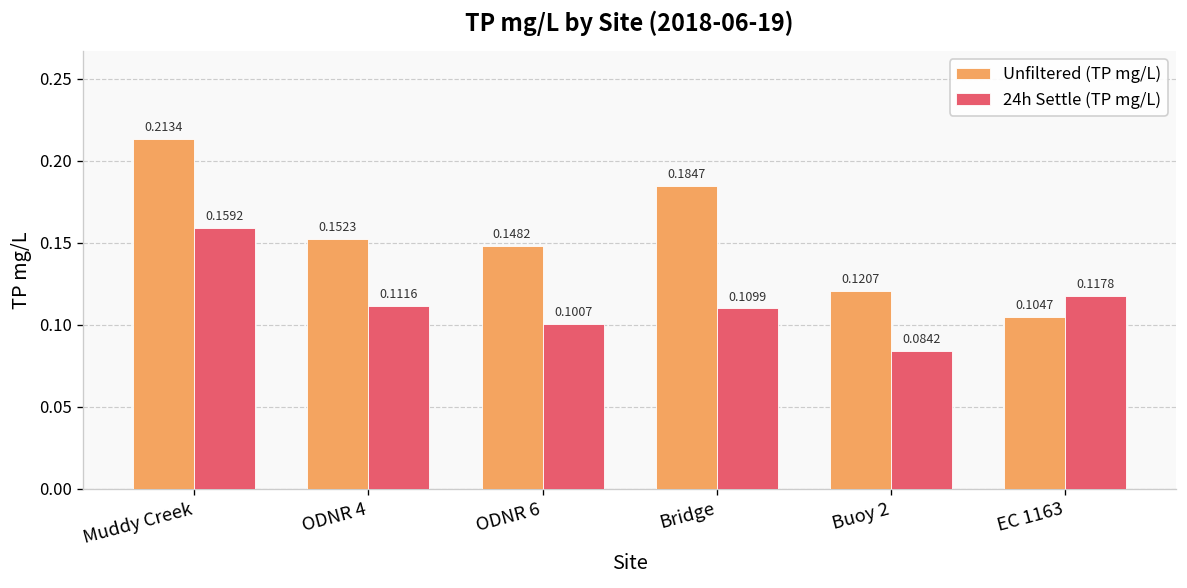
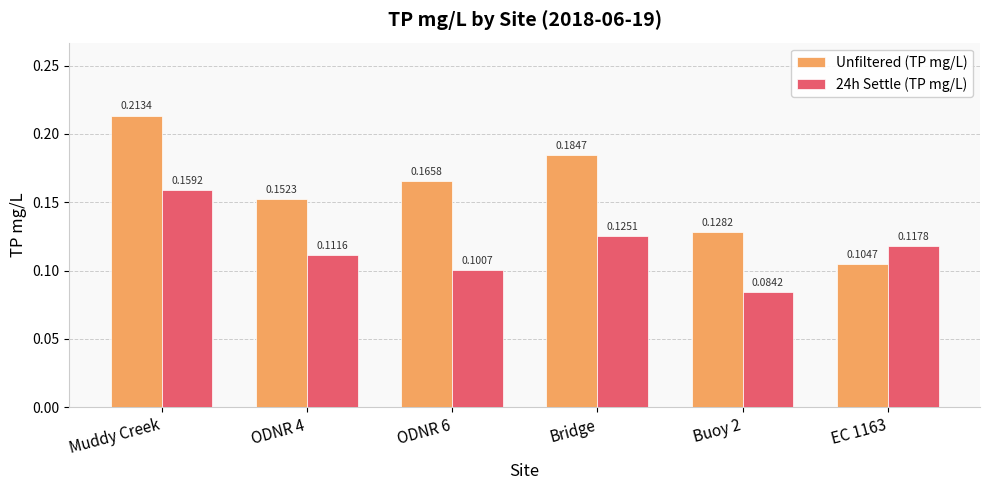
Unfiltered (TP mg/L), ODNR 6: 0.1482 -> 0.1658
24h Settle (TP mg/L), Bridge: 0.1099 -> 0.1251
Unfiltered (TP mg/L), Buoy 2: 0.1207 -> 0.1282
